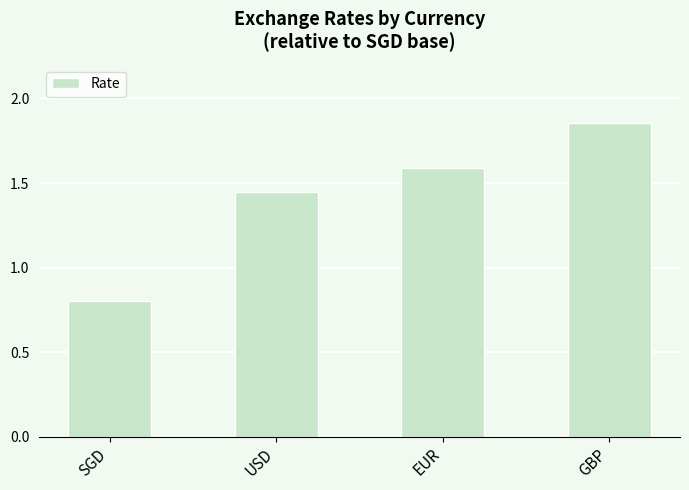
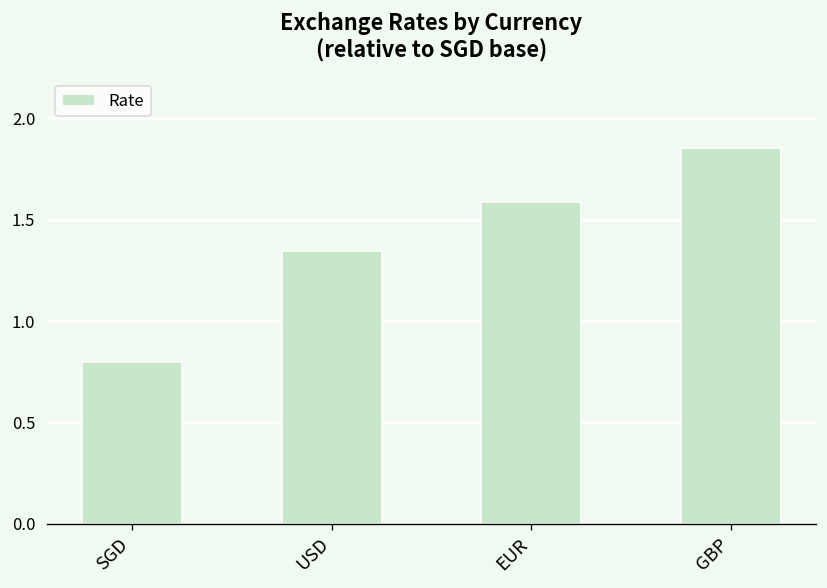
USD: 1.45 -> 1.35
